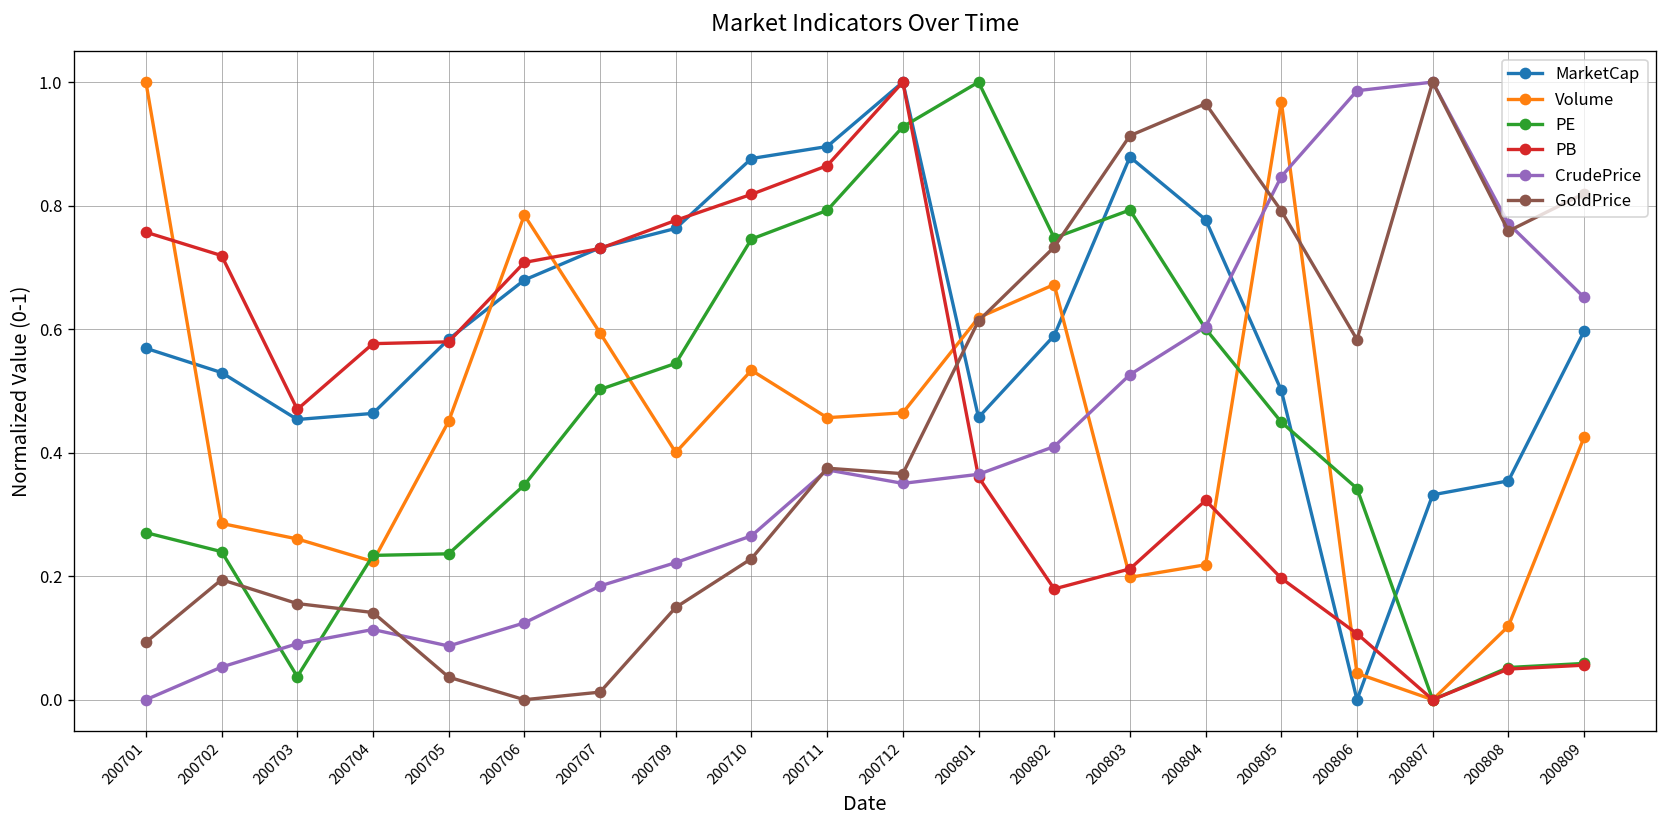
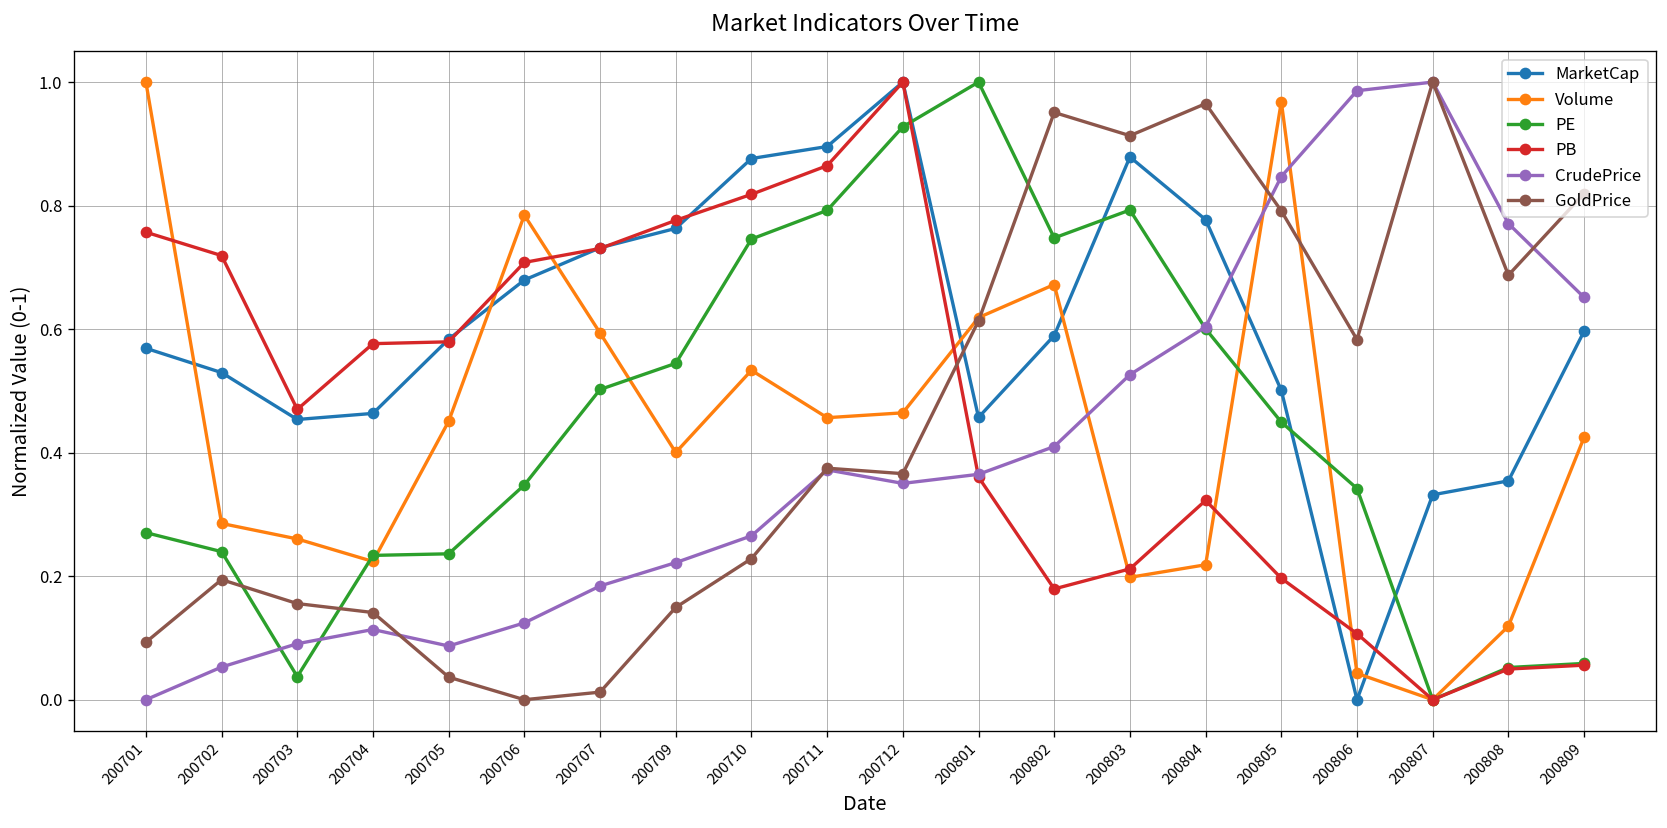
GoldPrice, 200802: 0.73 -> 0.95
GoldPrice, 200808: 0.76 -> 0.69
